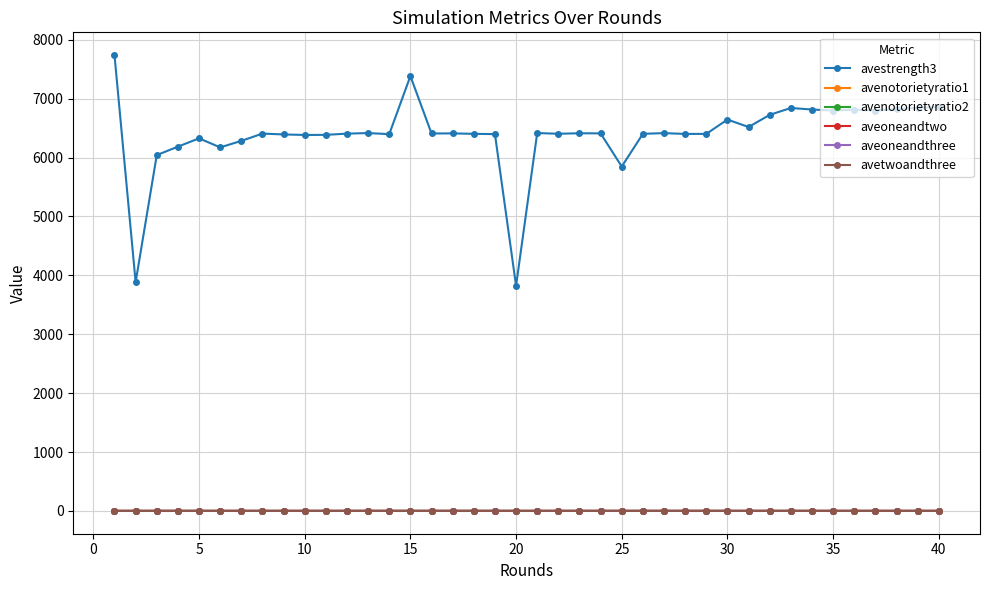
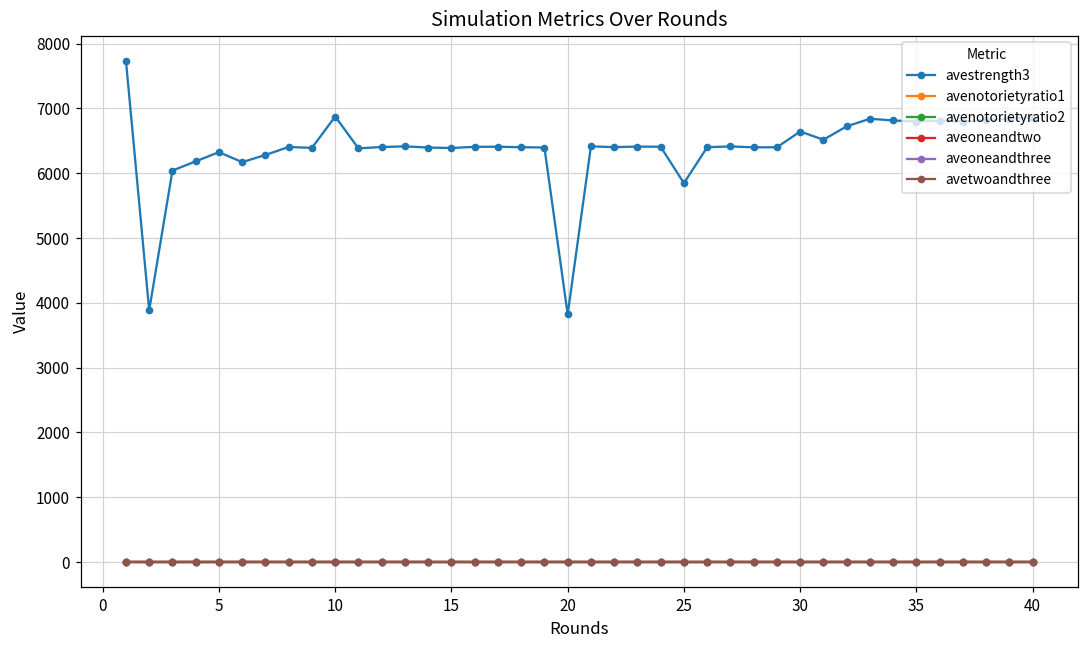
avestrength3, 10: 6400 -> 6900
avestrength3, 15: 7400 -> 6400
